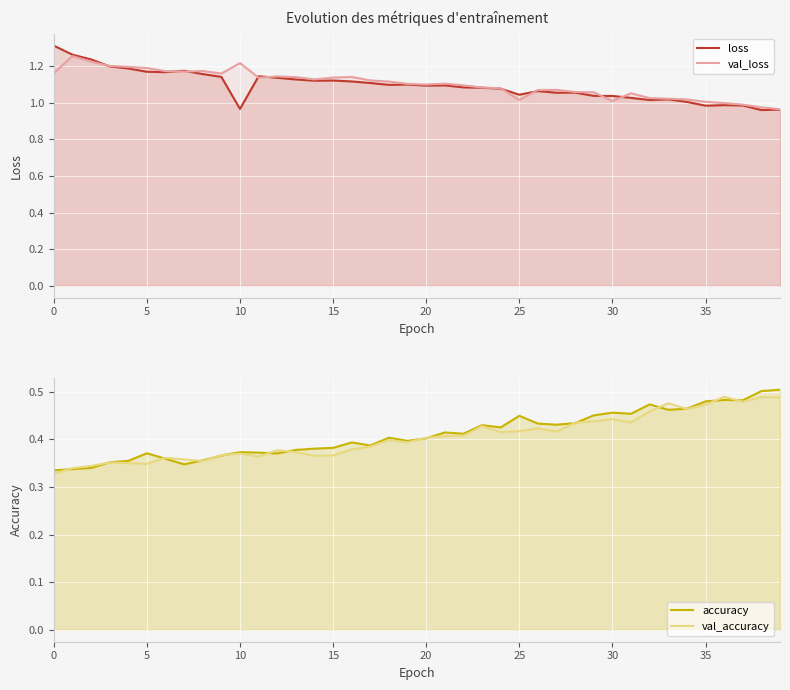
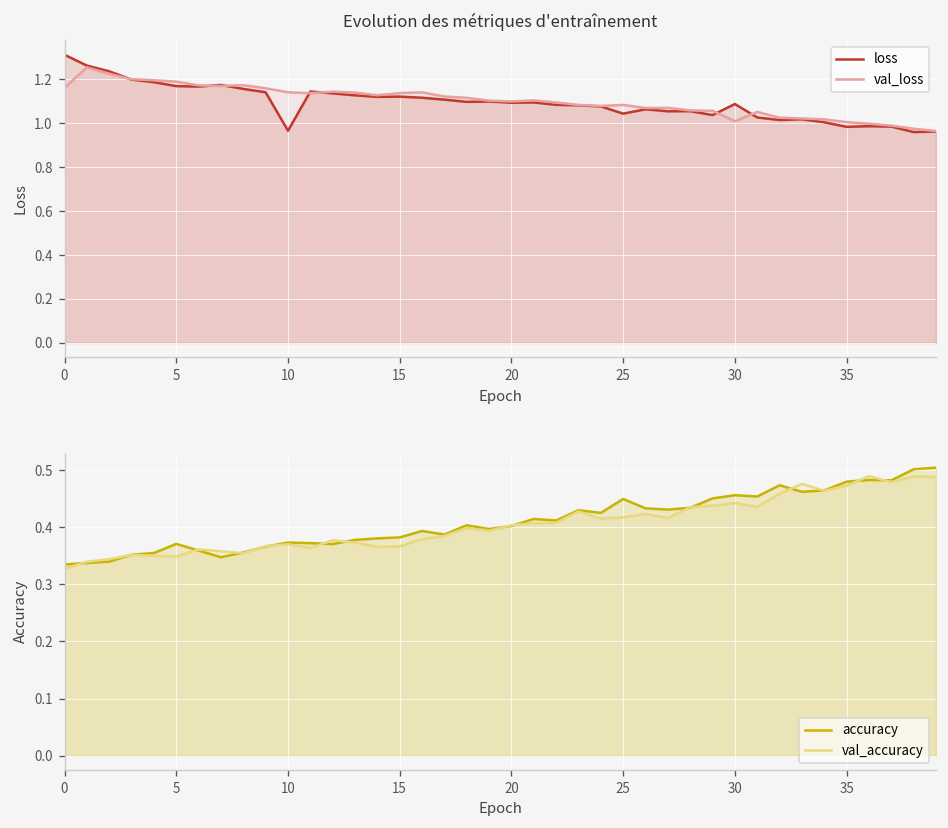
Evolution des métriques d'entraînement, val_loss, 10: 1.22 -> 1.14
Evolution des métriques d'entraînement, val_loss, 25: 1.02 -> 1.08
Evolution des métriques d'entraînement, loss, 30: 1.04 -> 1.09
